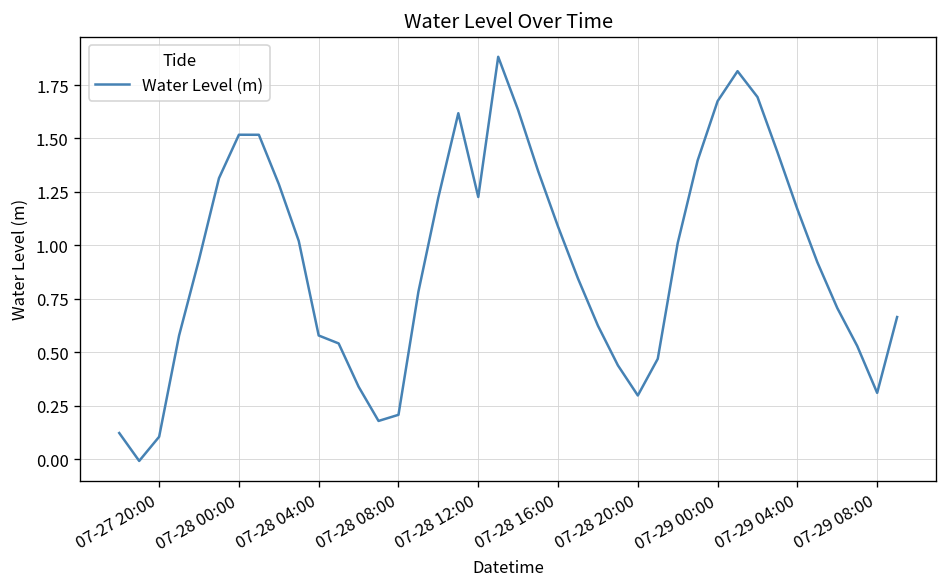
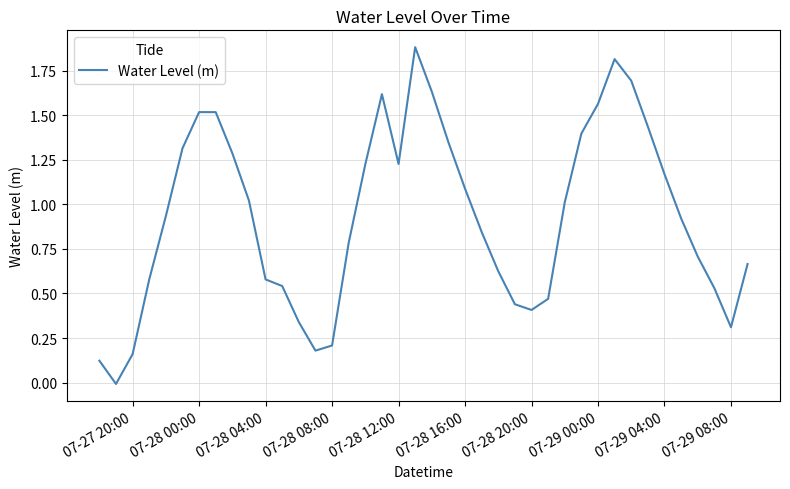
07-27 20:00: 0.11 -> 0.16
07-28 20:00: 0.30 -> 0.41
07-29 00:00: 1.67 -> 1.56
